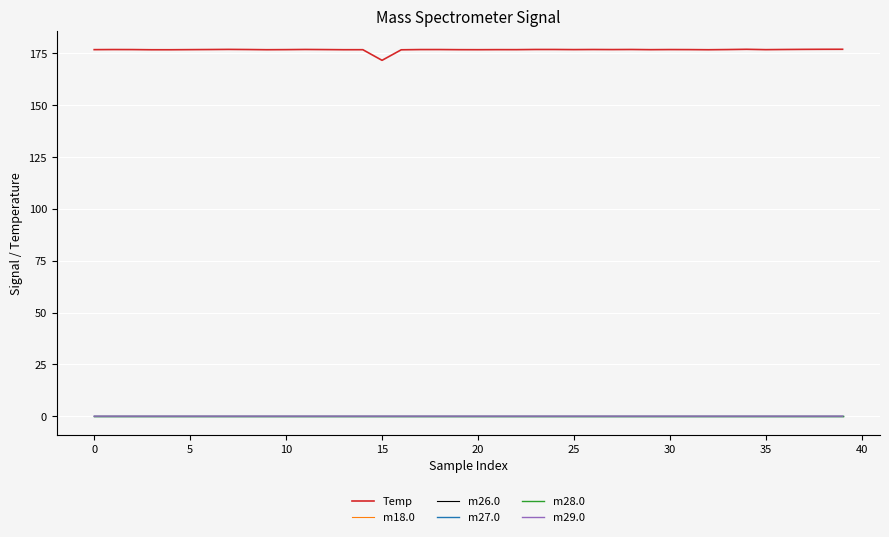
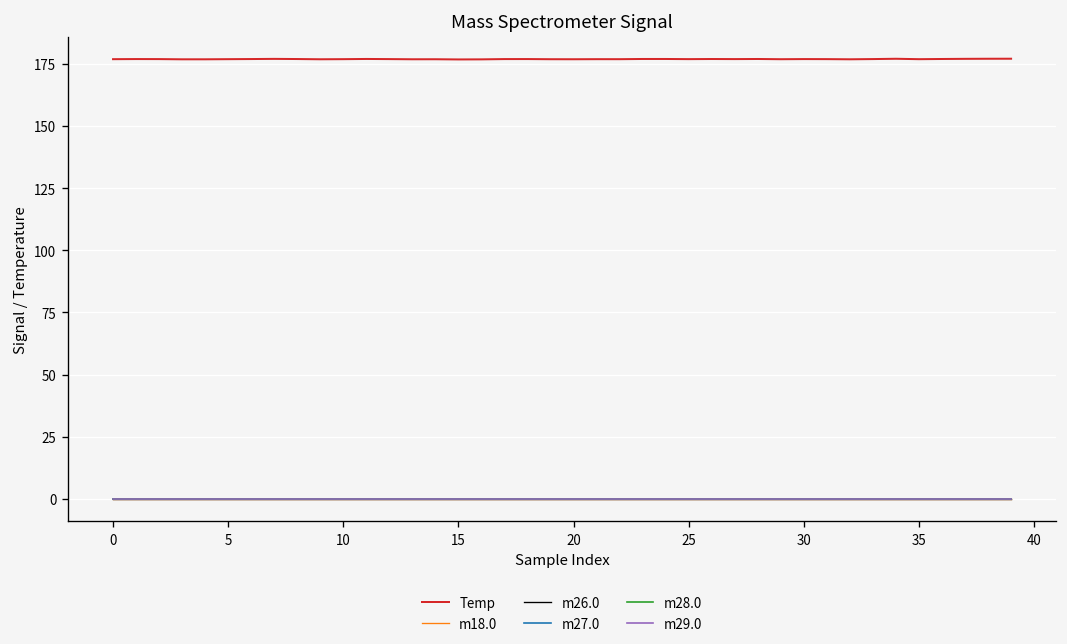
Temp, 15: 172 -> 177
